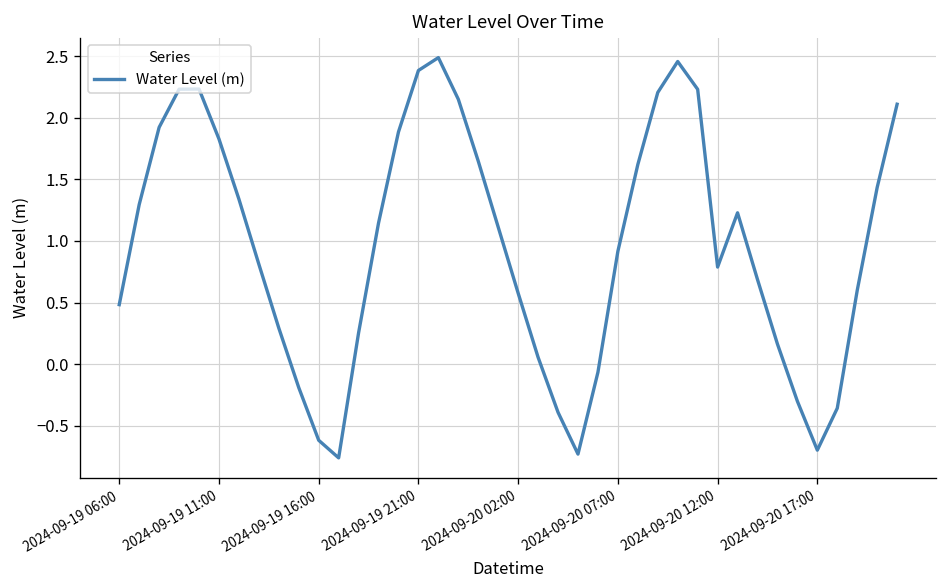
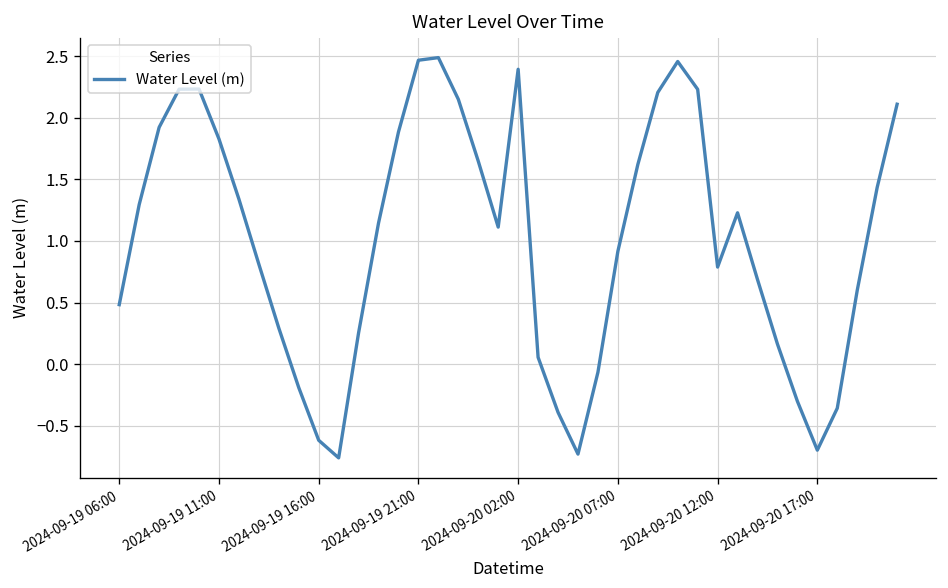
2024-09-19 21:00: 2.38 -> 2.47
2024-09-20 02:00: 0.58 -> 2.39
